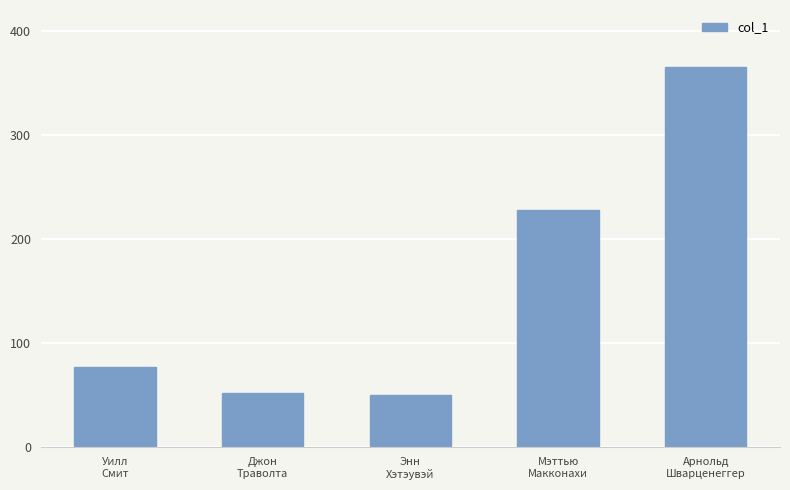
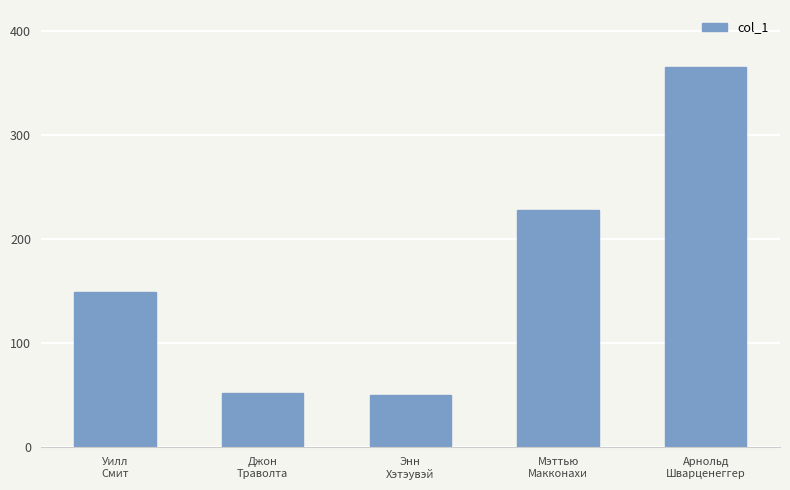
Уилл Смит: 77 -> 149
